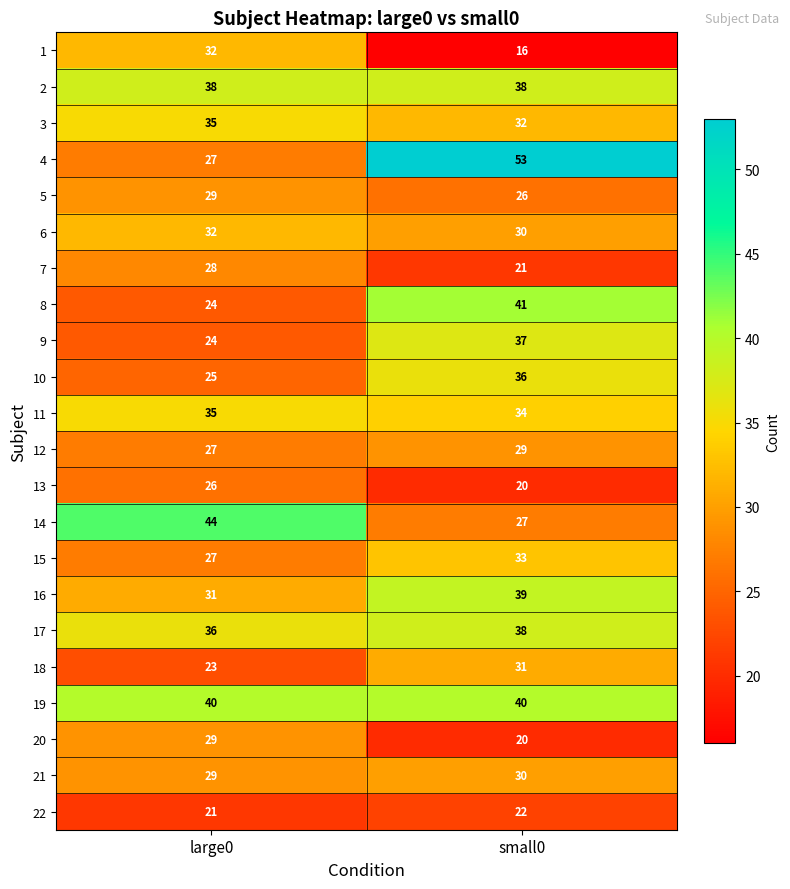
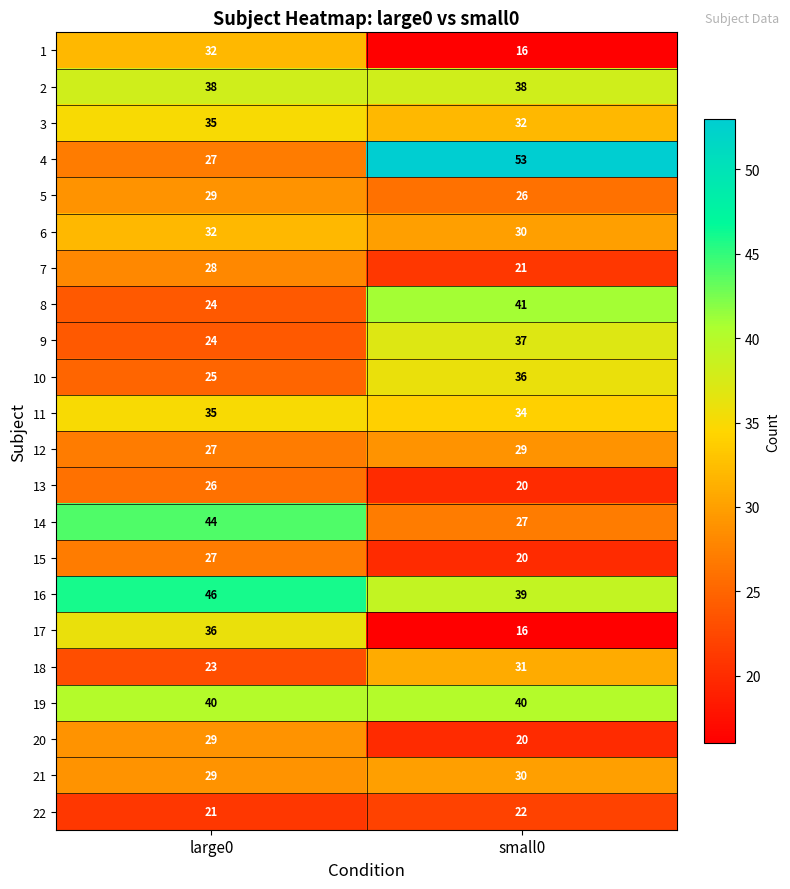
15, small0: 33 -> 20
16, large0: 31 -> 46
17, small0: 38 -> 16
